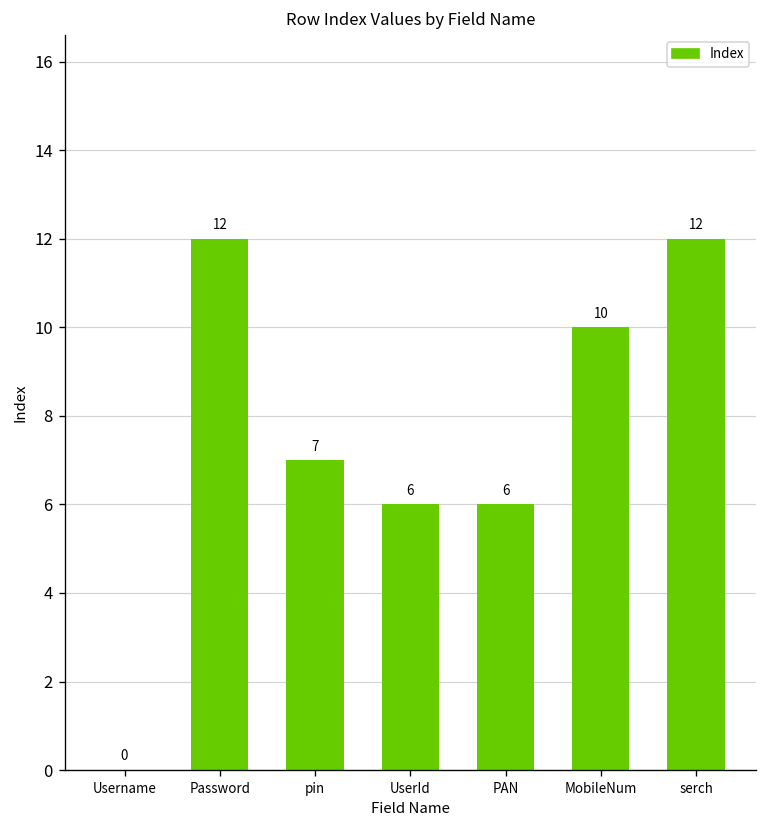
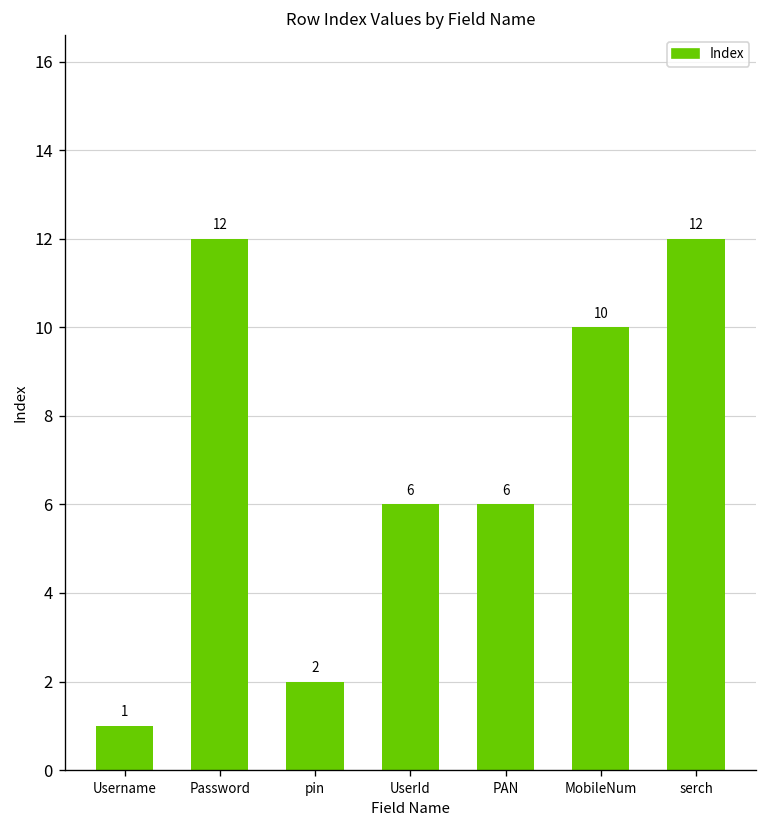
Username: 0 -> 1
pin: 7 -> 2
